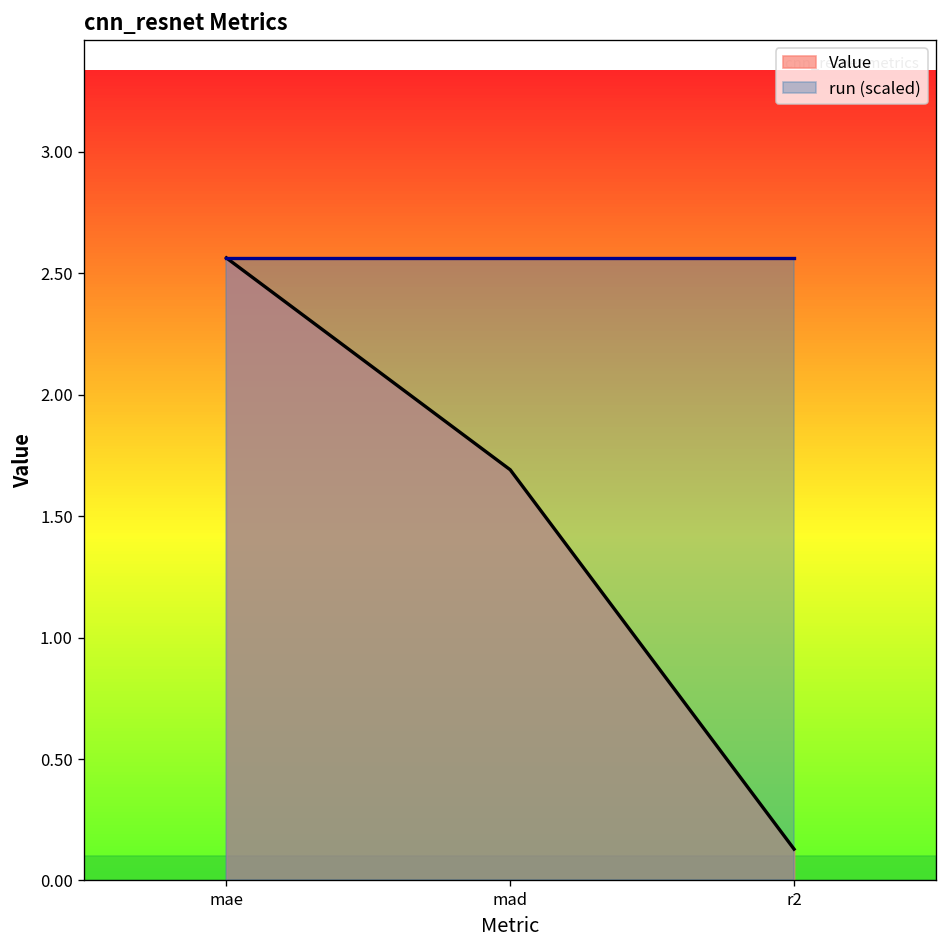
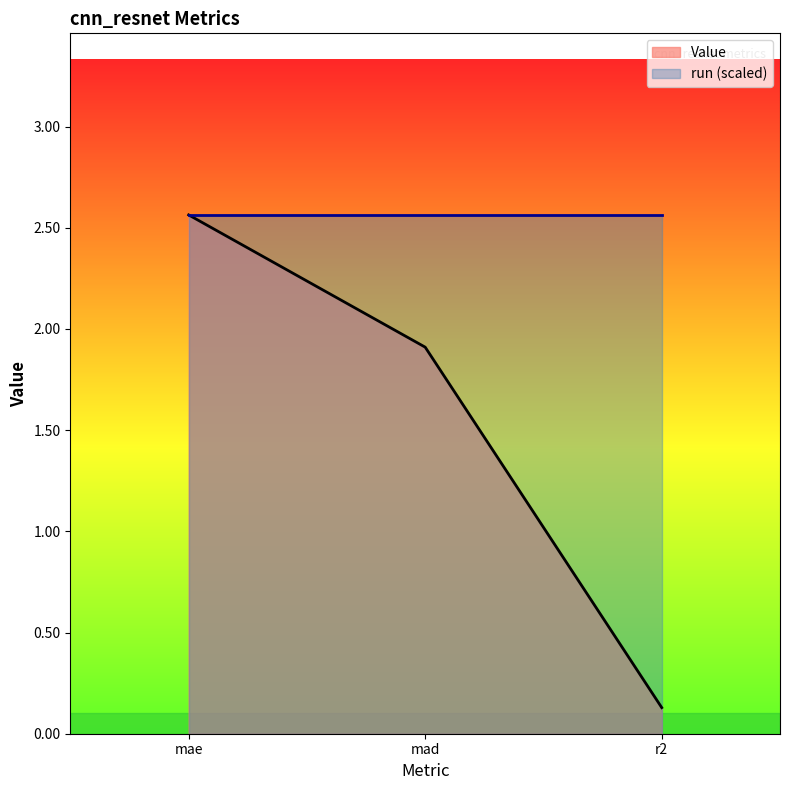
Value, mad: 1.69 -> 1.91
